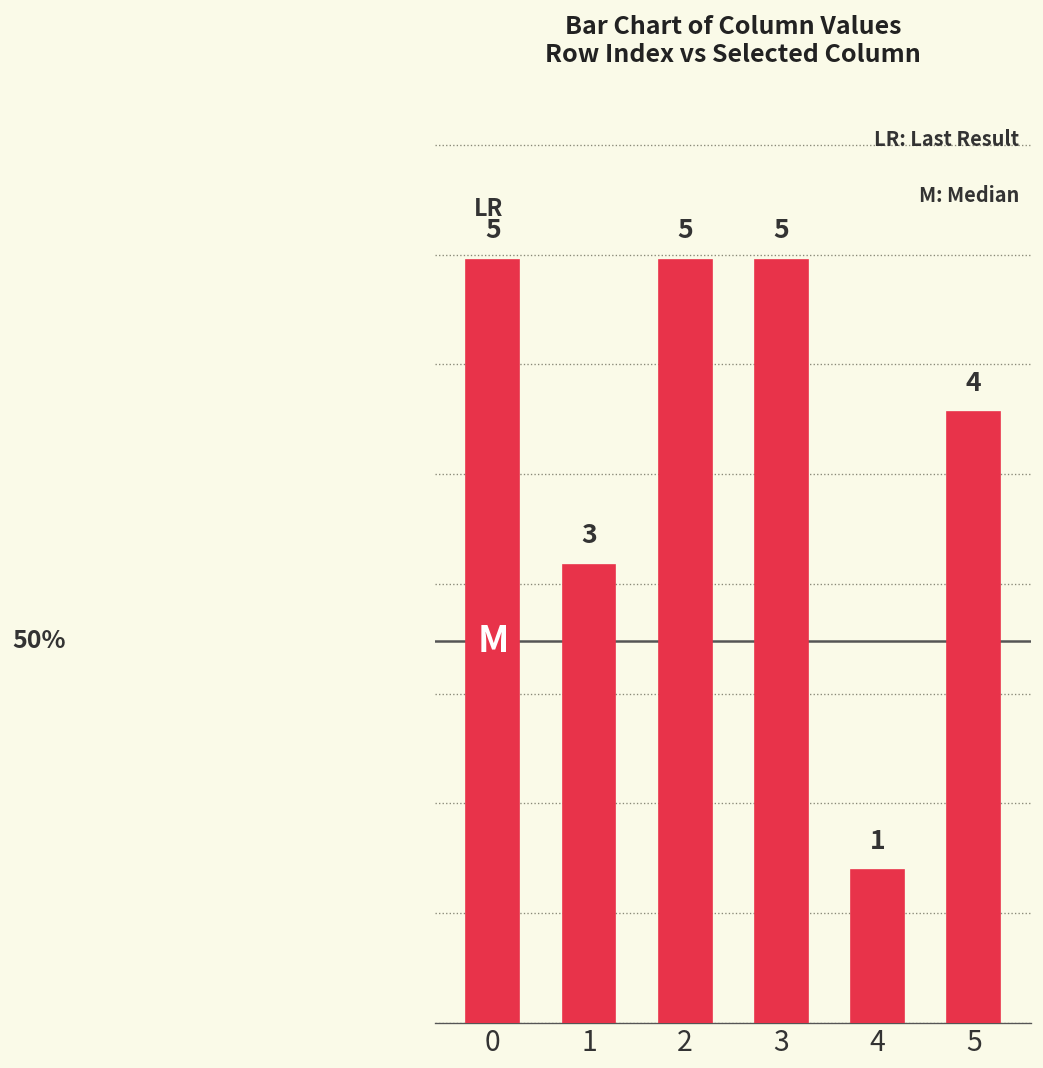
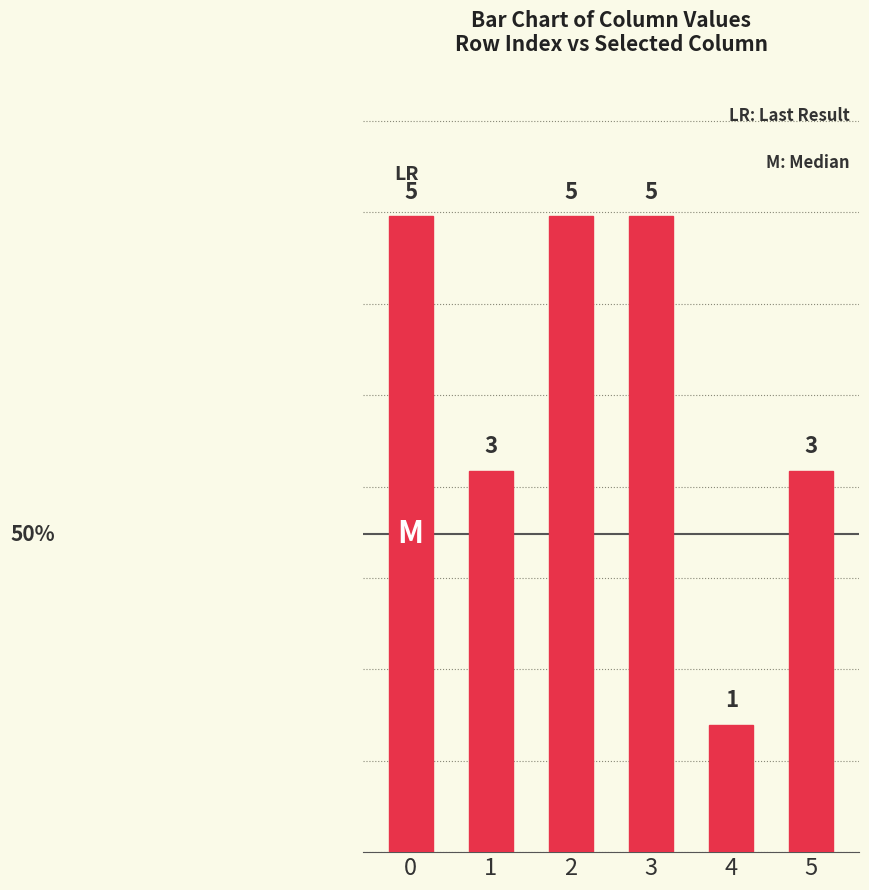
5: 4 -> 3
